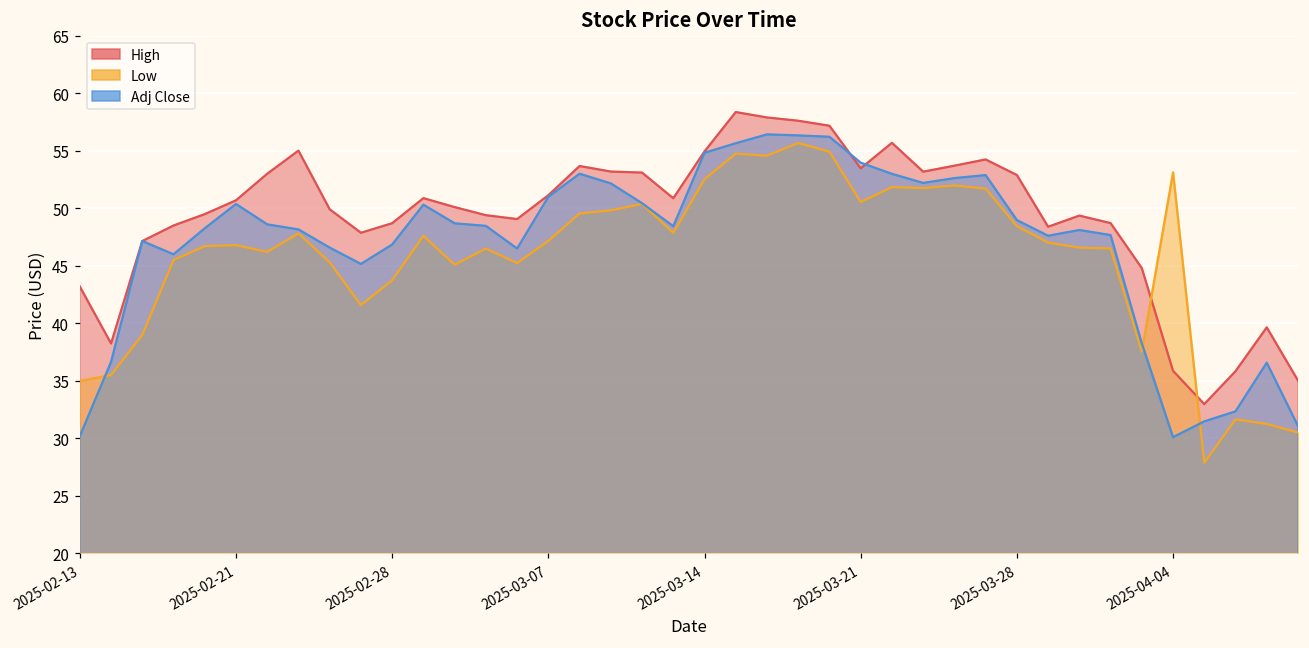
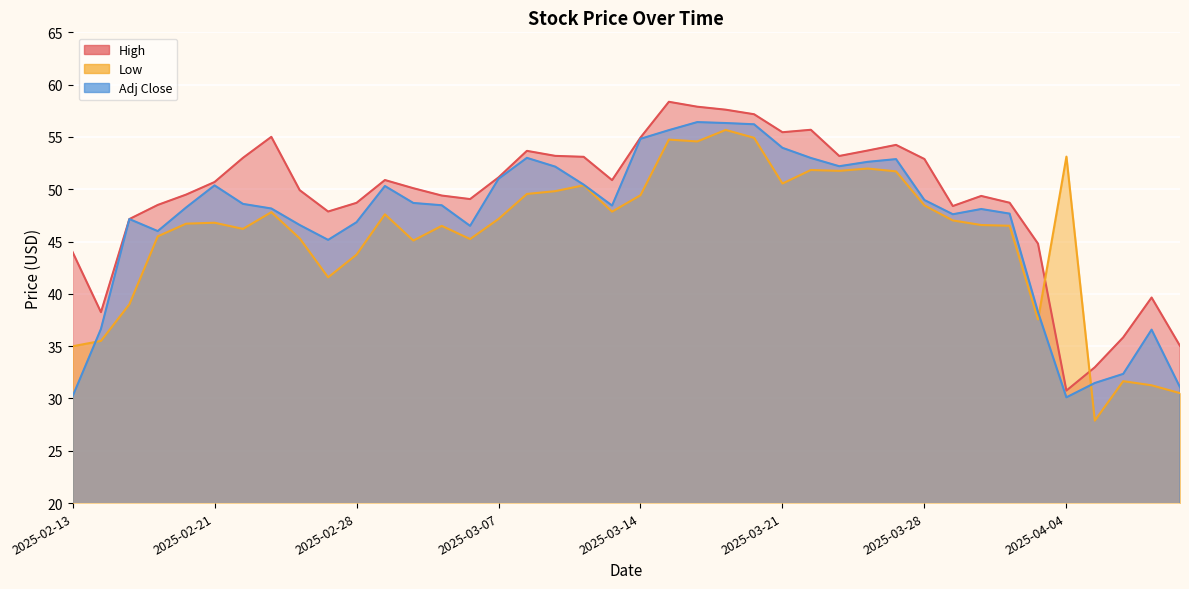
High, 2025-02-13: 43.2 -> 44.0
Low, 2025-03-14: 52.5 -> 49.4
High, 2025-03-21: 53.5 -> 55.5
High, 2025-04-04: 35.9 -> 30.8
